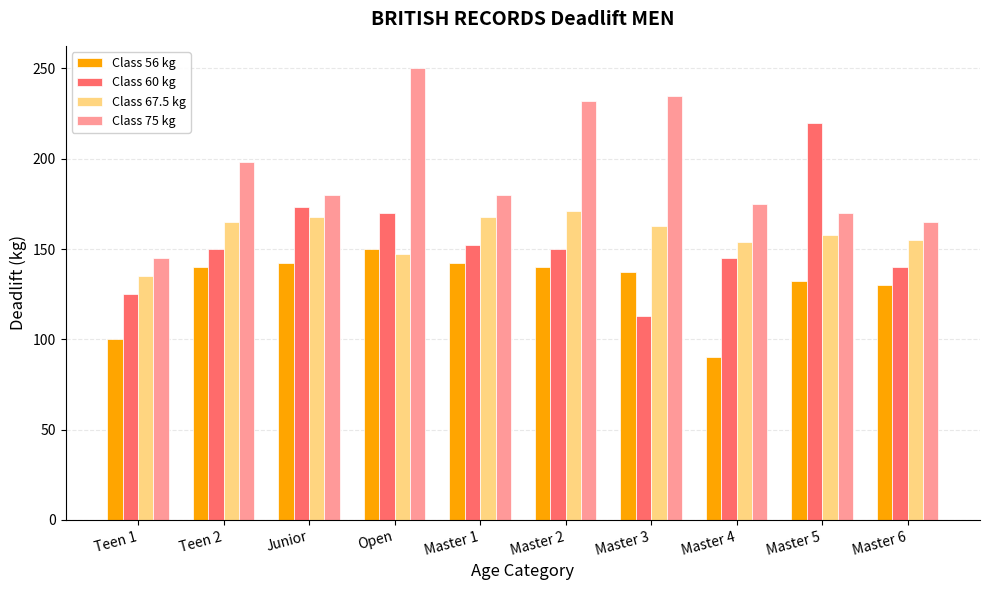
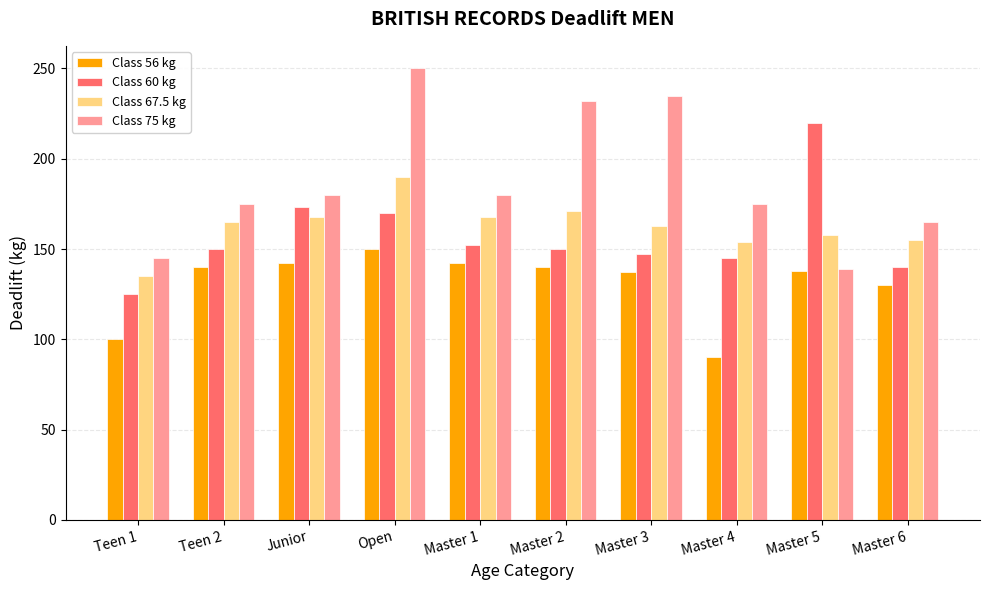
Class 75 kg, Teen 2: 198 -> 175
Class 67.5 kg, Open: 147 -> 190
Class 60 kg, Master 3: 113 -> 148
Class 56 kg, Master 5: 133 -> 138
Class 75 kg, Master 5: 170 -> 139
